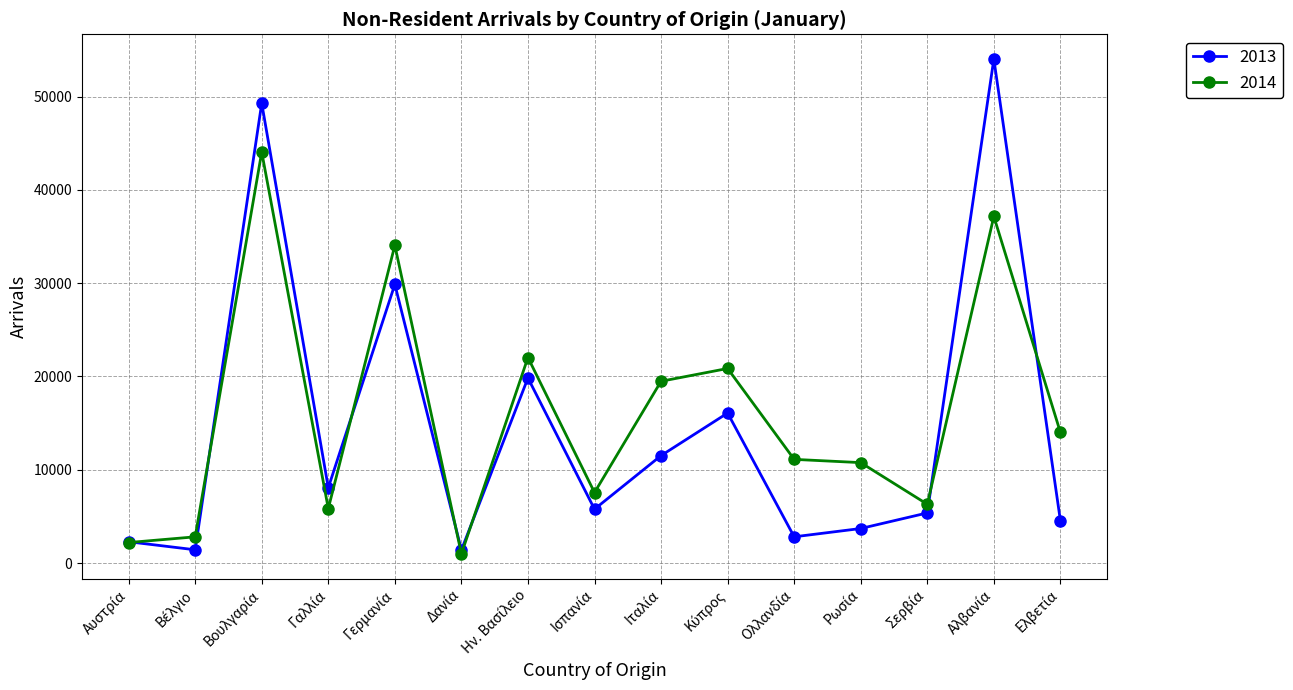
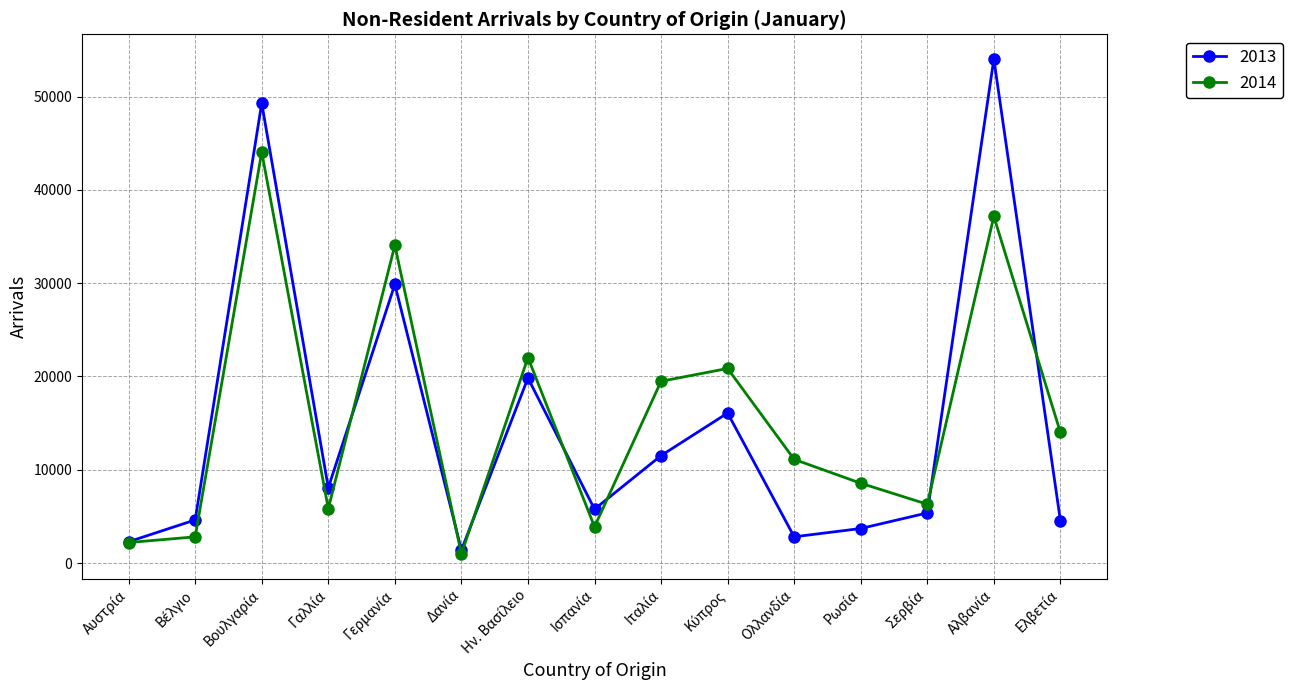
2013, Βέλγιο: 1000 -> 5000
2014, Ισπανία: 8000 -> 4000
2014, Ρωσία: 11000 -> 9000
